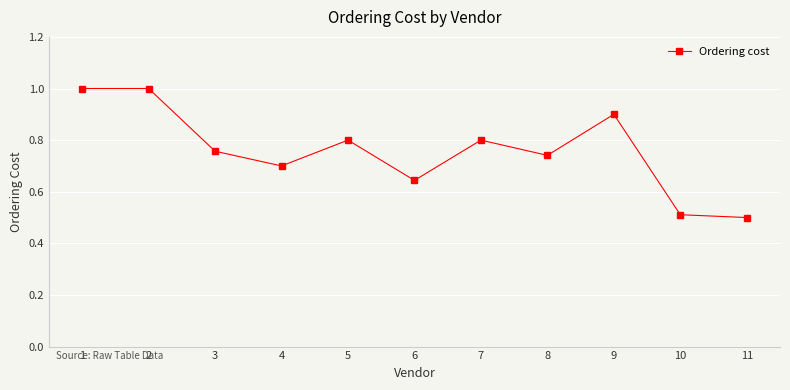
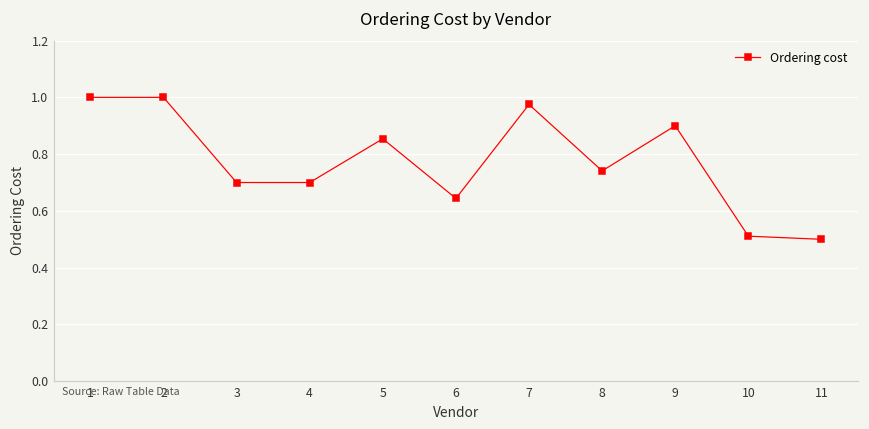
3: 0.76 -> 0.70
5: 0.80 -> 0.85
7: 0.80 -> 0.98
